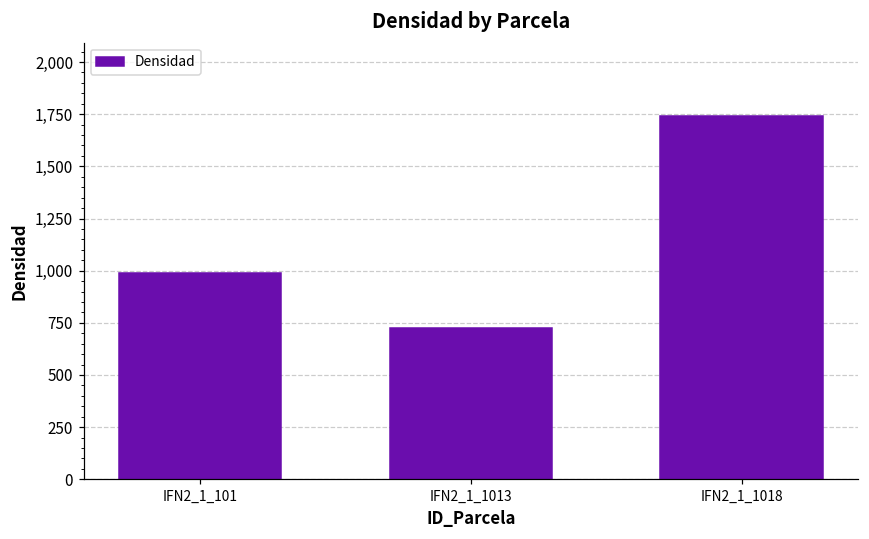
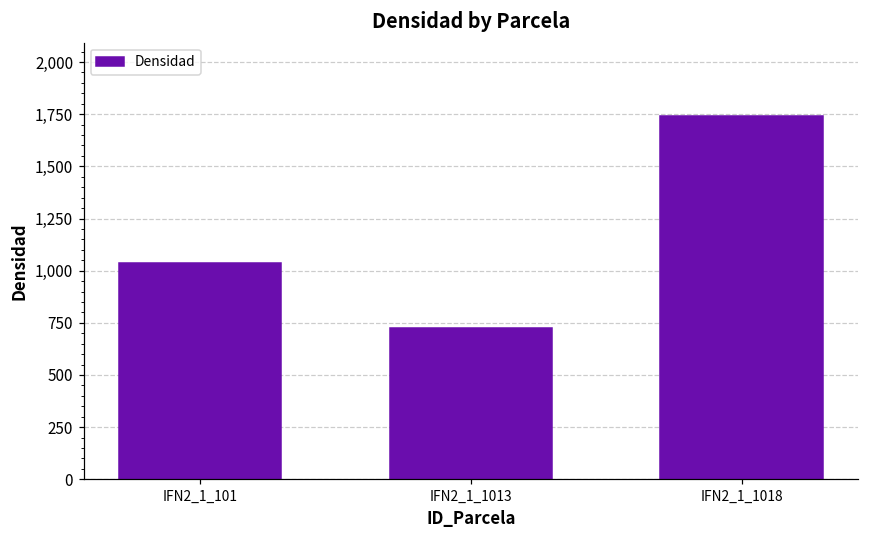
IFN2_1_101: 990 -> 1,040
